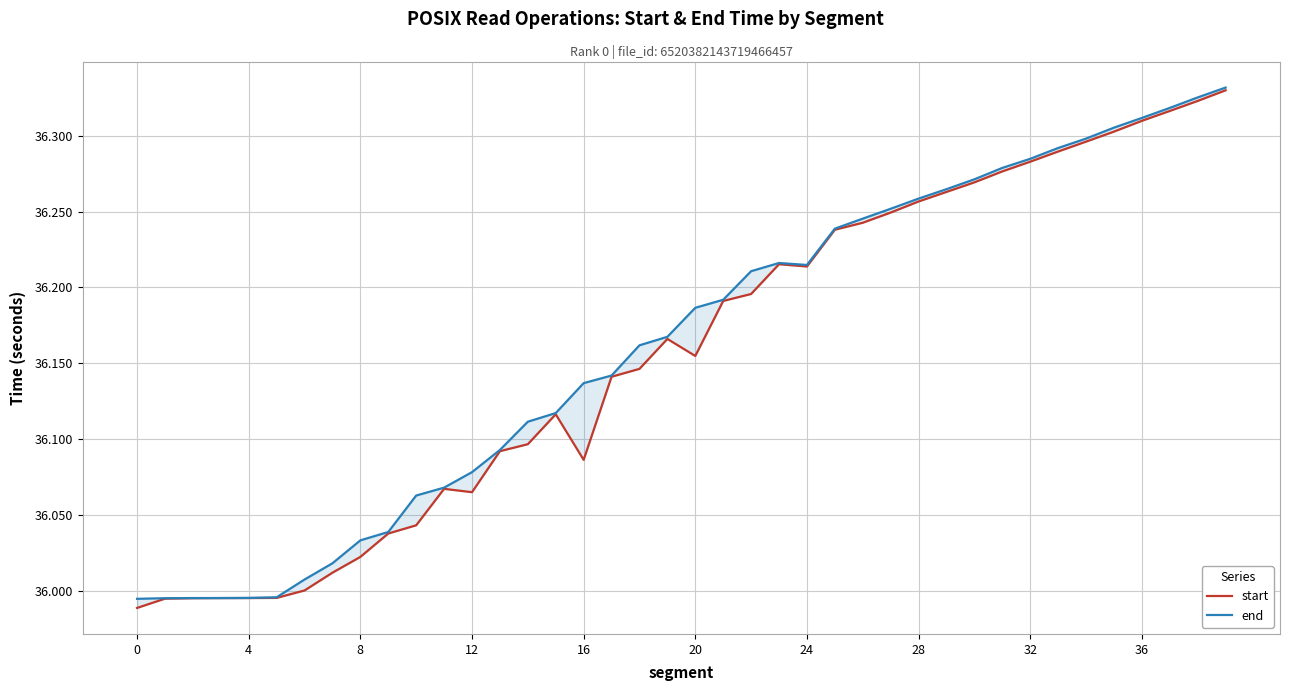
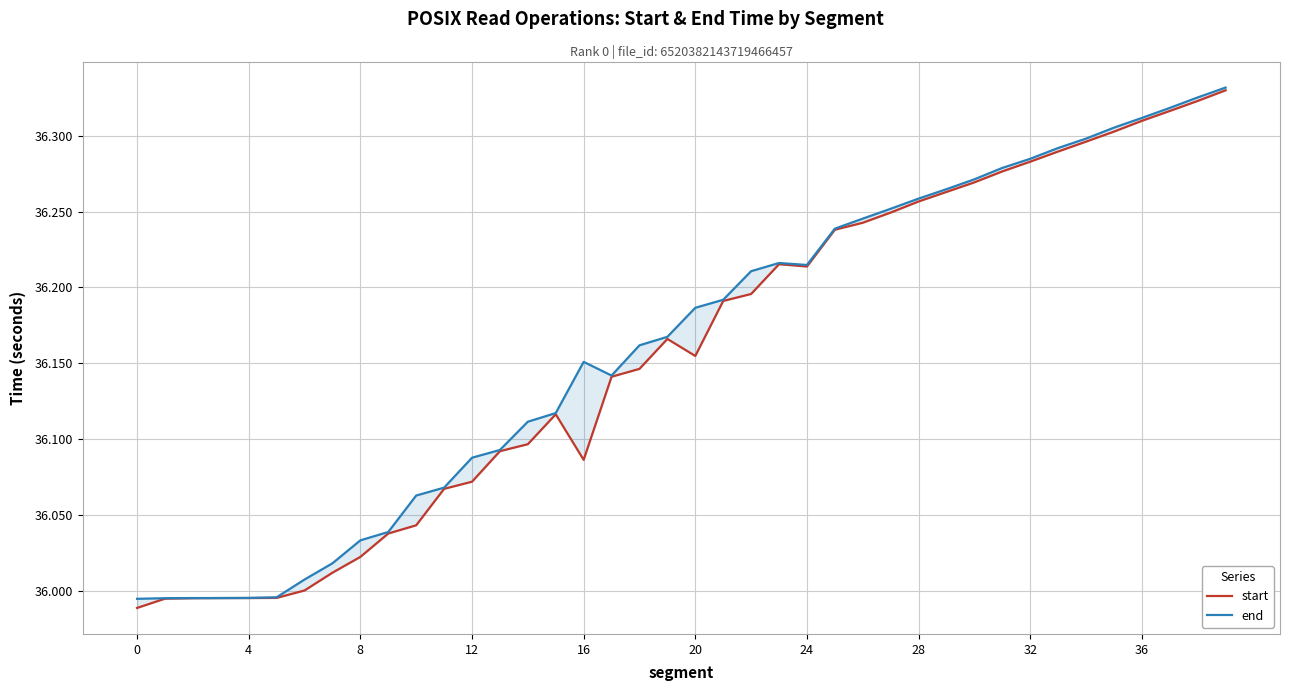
start, 12: 36.065 -> 36.072
end, 12: 36.078 -> 36.088
end, 16: 36.137 -> 36.151
